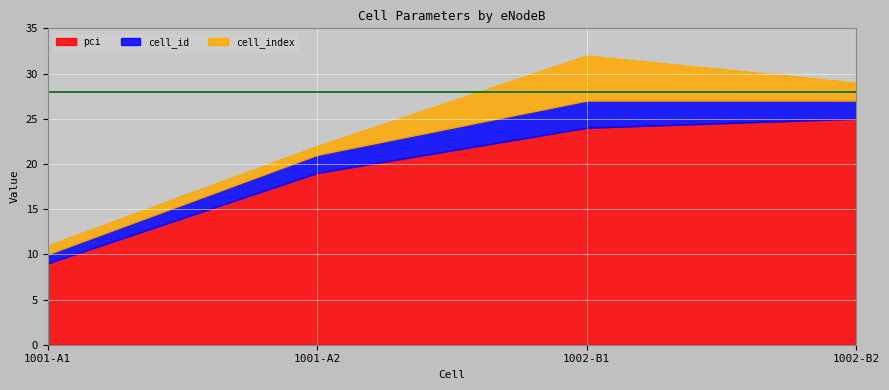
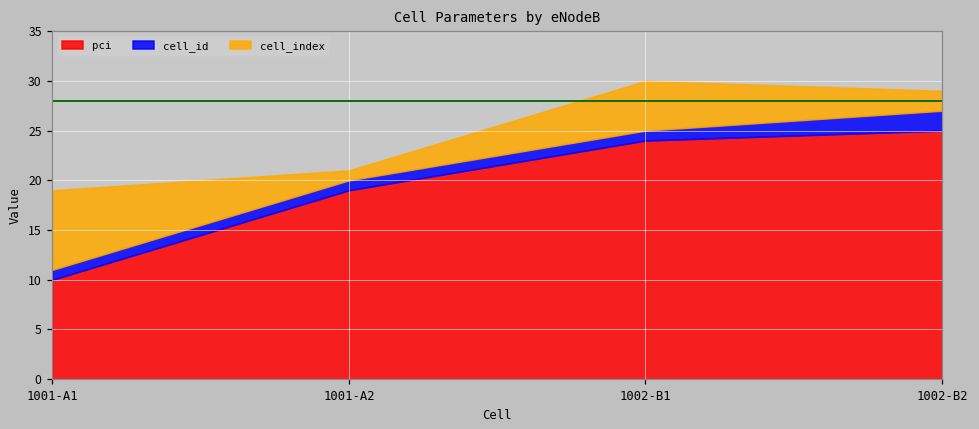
pci, 1001-A1: 9 -> 10
cell_index, 1001-A1: 1 -> 8
cell_id, 1001-A2: 2 -> 1
cell_id, 1002-B1: 3 -> 1
